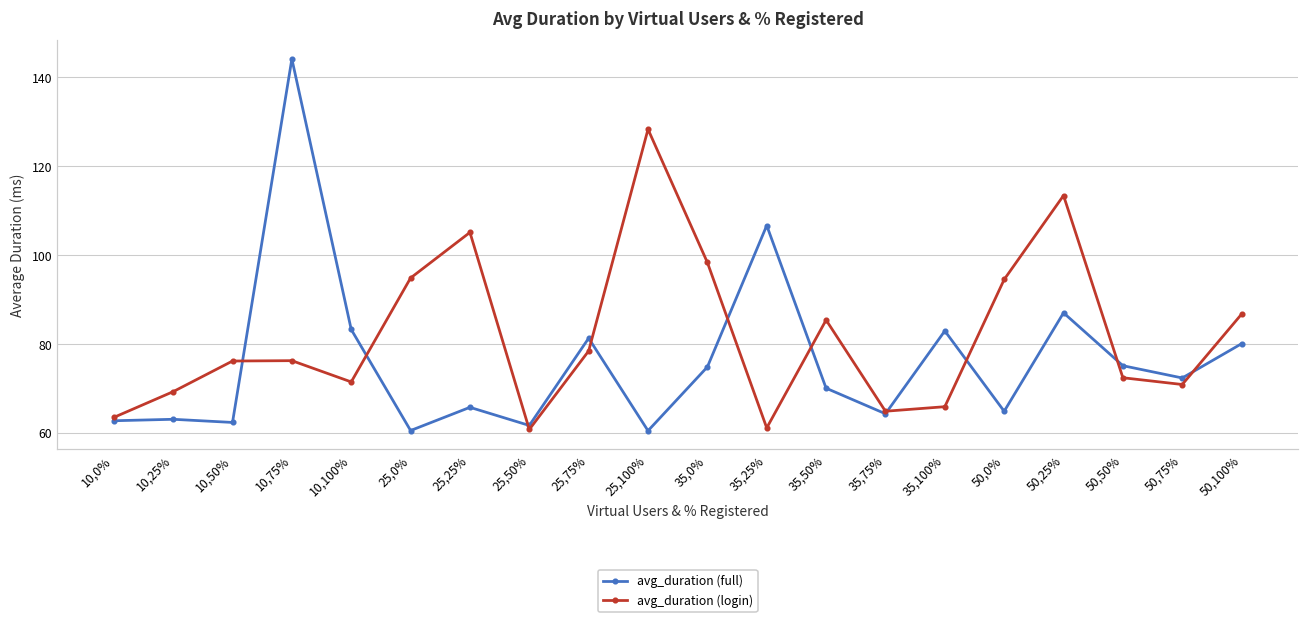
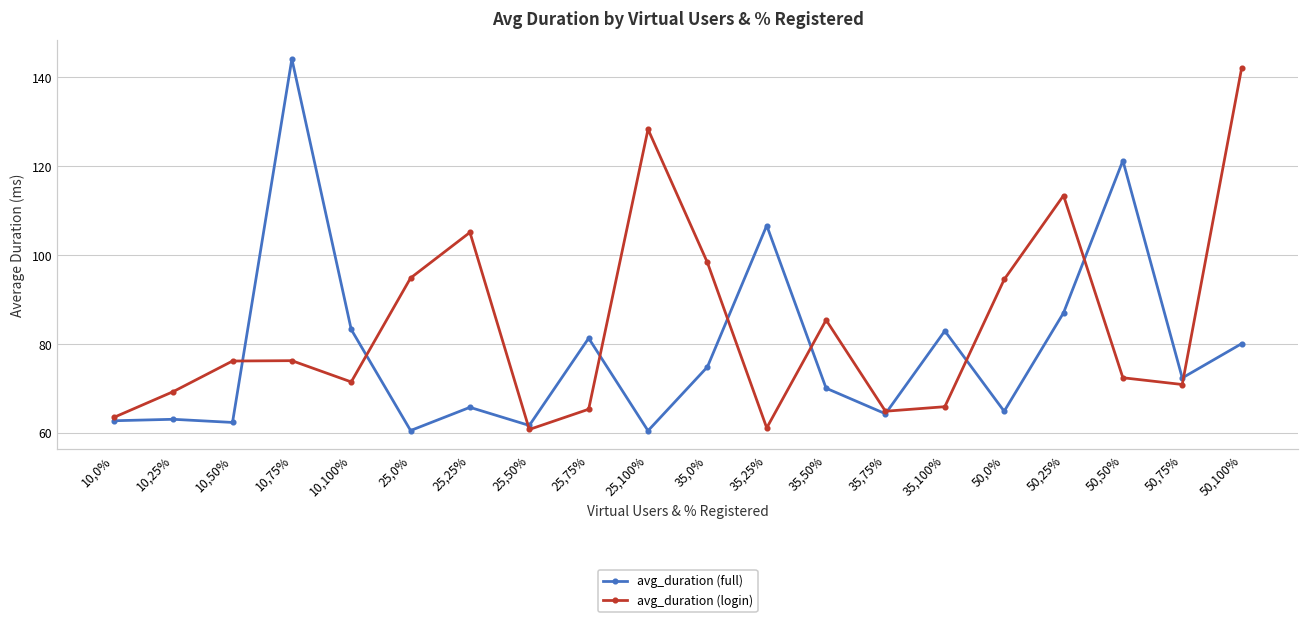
avg_duration (login), 25,75%: 79 -> 65
avg_duration (full), 50,50%: 75 -> 121
avg_duration (login), 50,100%: 87 -> 142
